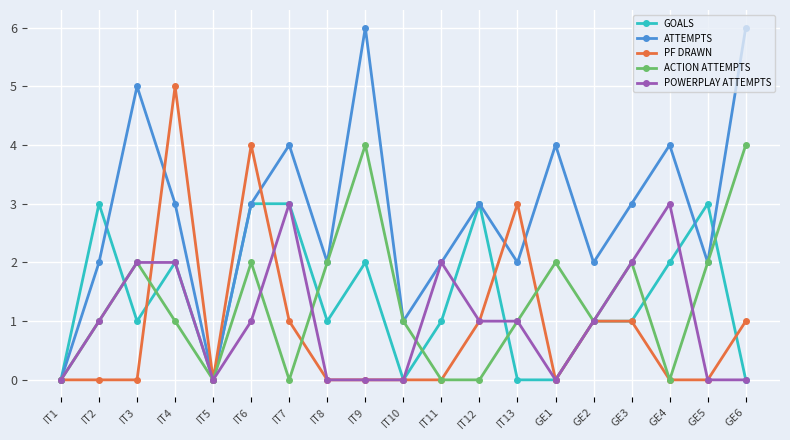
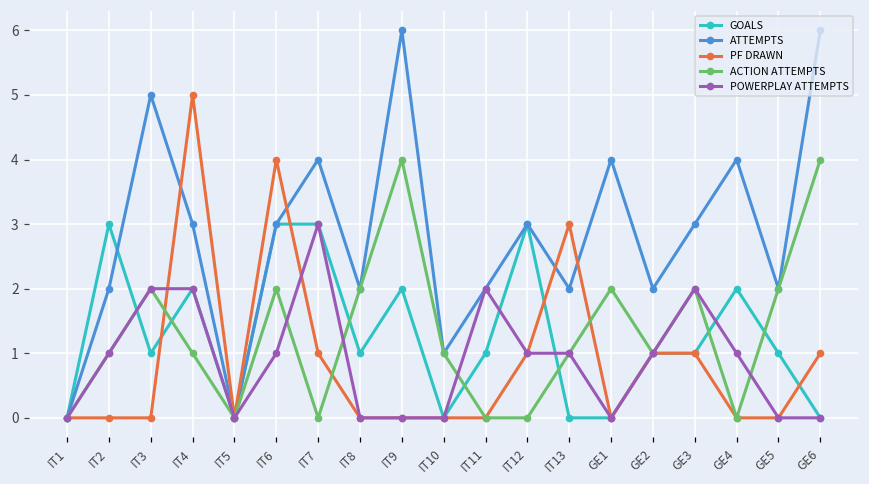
POWERPLAY ATTEMPTS, GE4: 3 -> 1
GOALS, GE5: 3 -> 1
